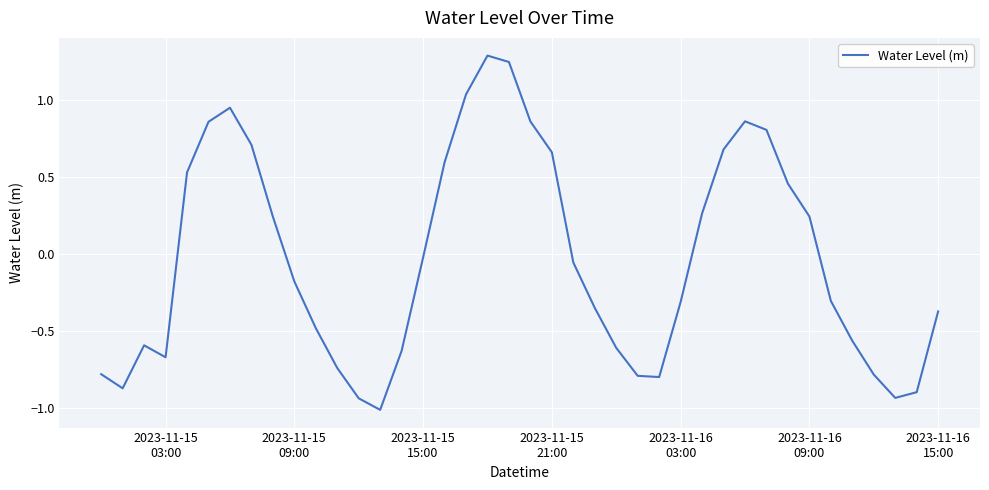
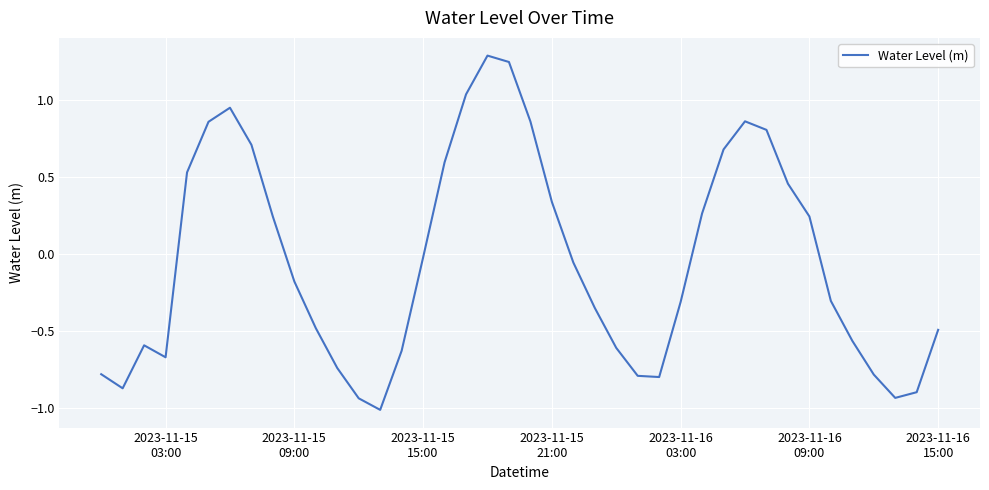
2023-11-15 21:00: 0.66 -> 0.34
2023-11-16 15:00: -0.37 -> -0.49
